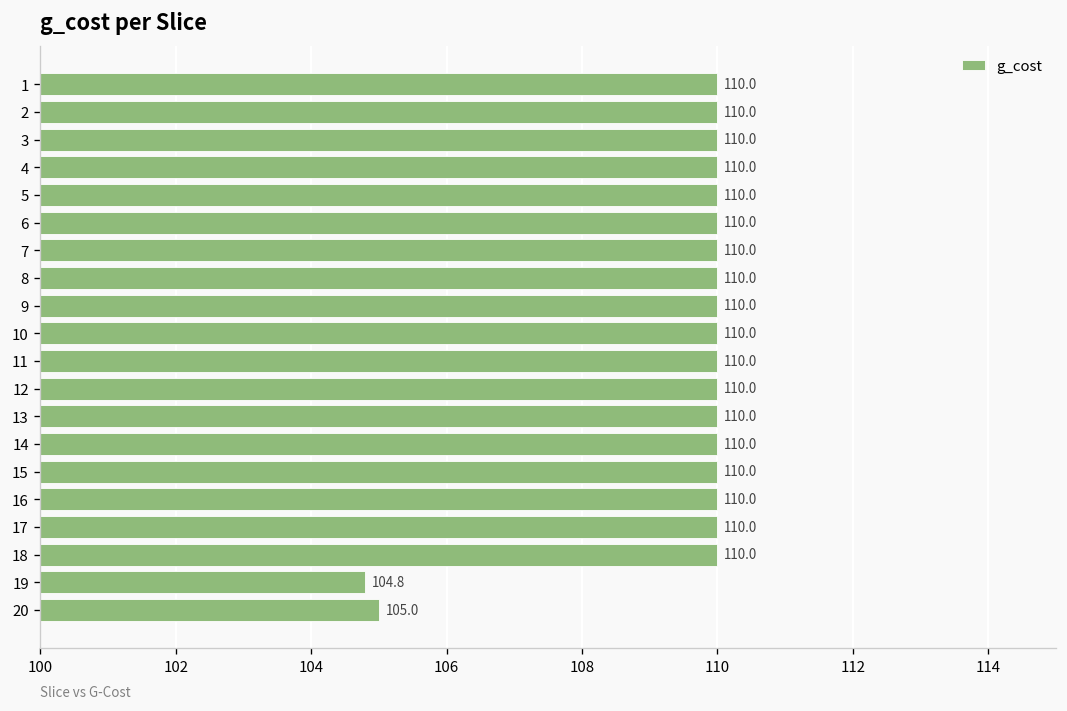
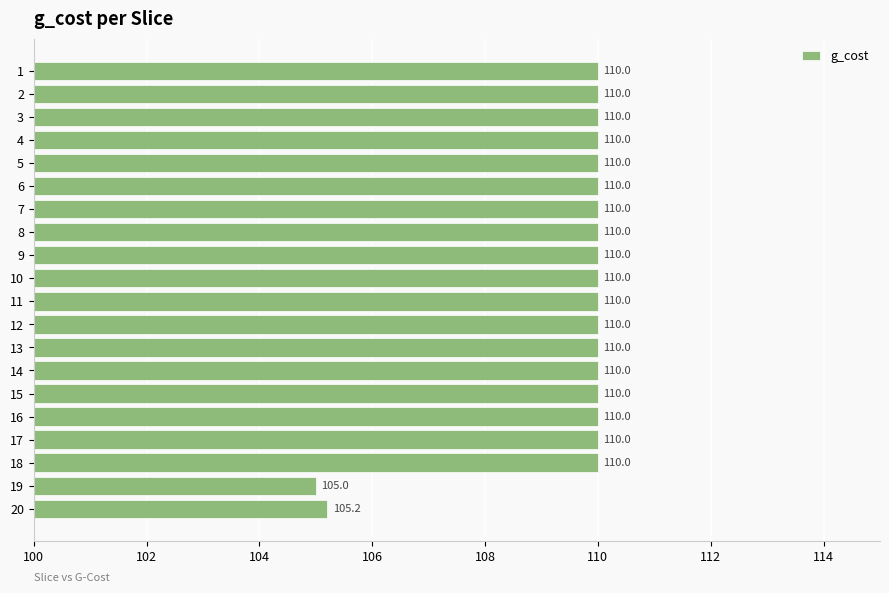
19: 104.8 -> 105.0
20: 105.0 -> 105.2
